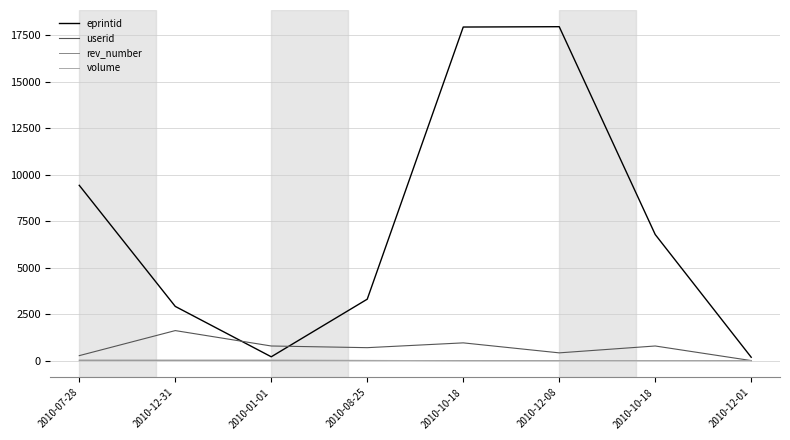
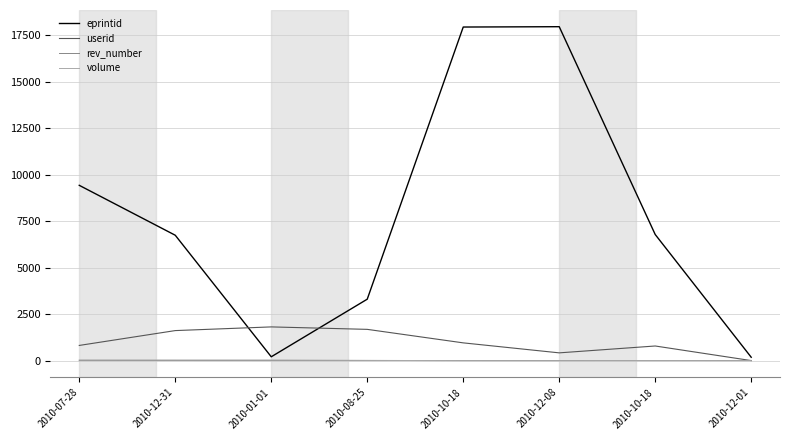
userid, 2010-07-28: 300 -> 800
eprintid, 2010-12-31: 2900 -> 6700
userid, 2010-01-01: 800 -> 1800
userid, 2010-08-25: 700 -> 1700
